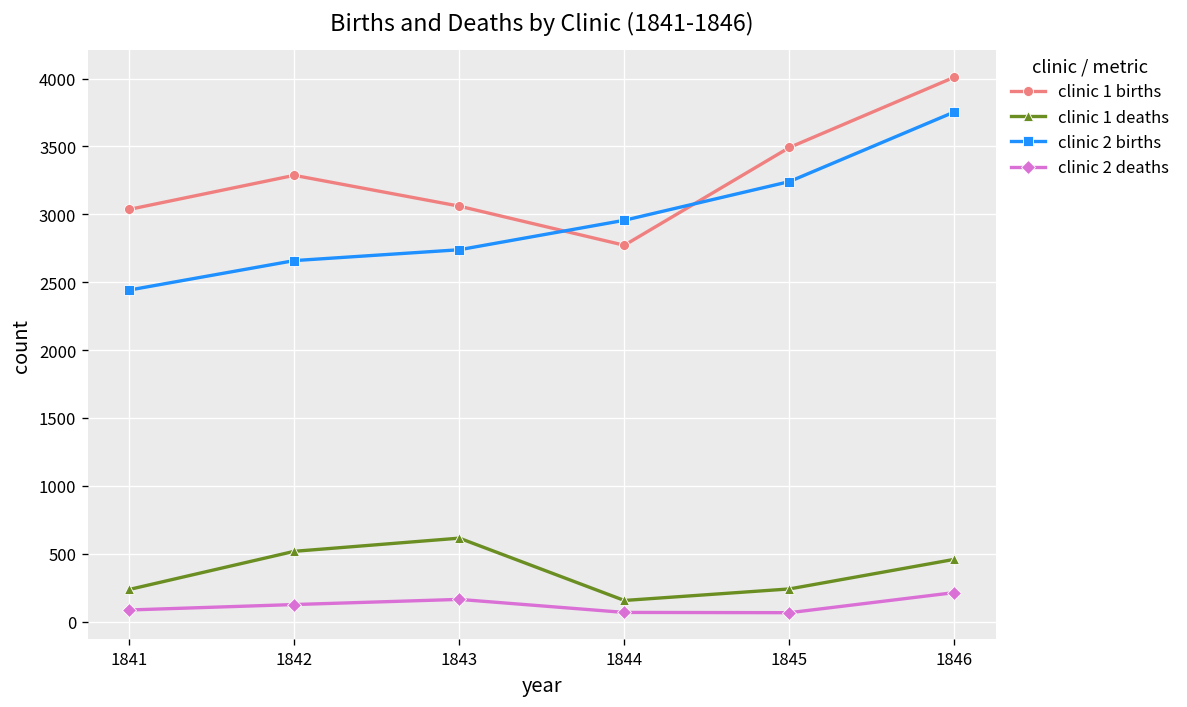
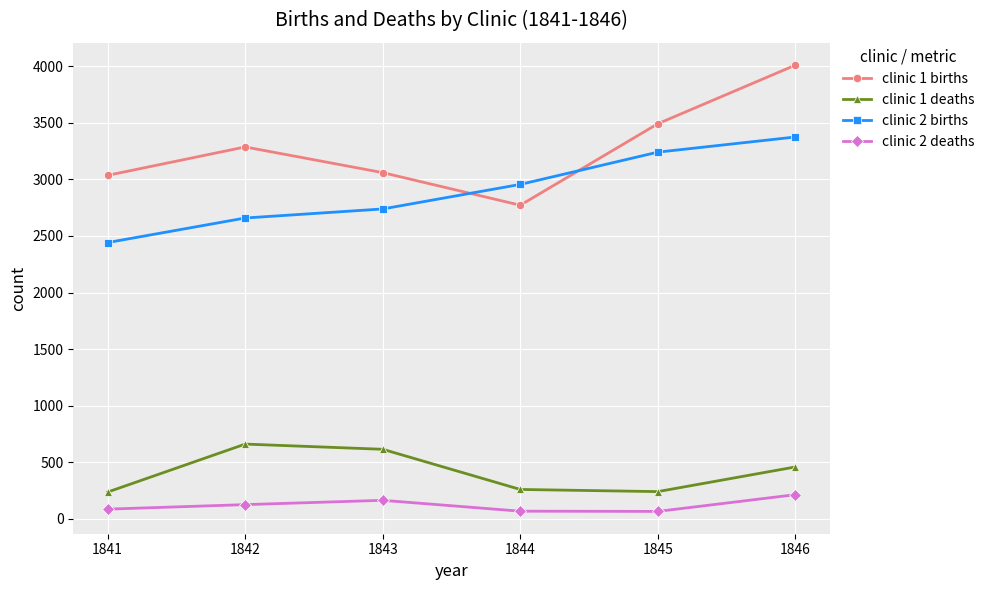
clinic 1 deaths, 1842: 520 -> 660
clinic 1 deaths, 1844: 160 -> 260
clinic 2 births, 1846: 3750 -> 3380
